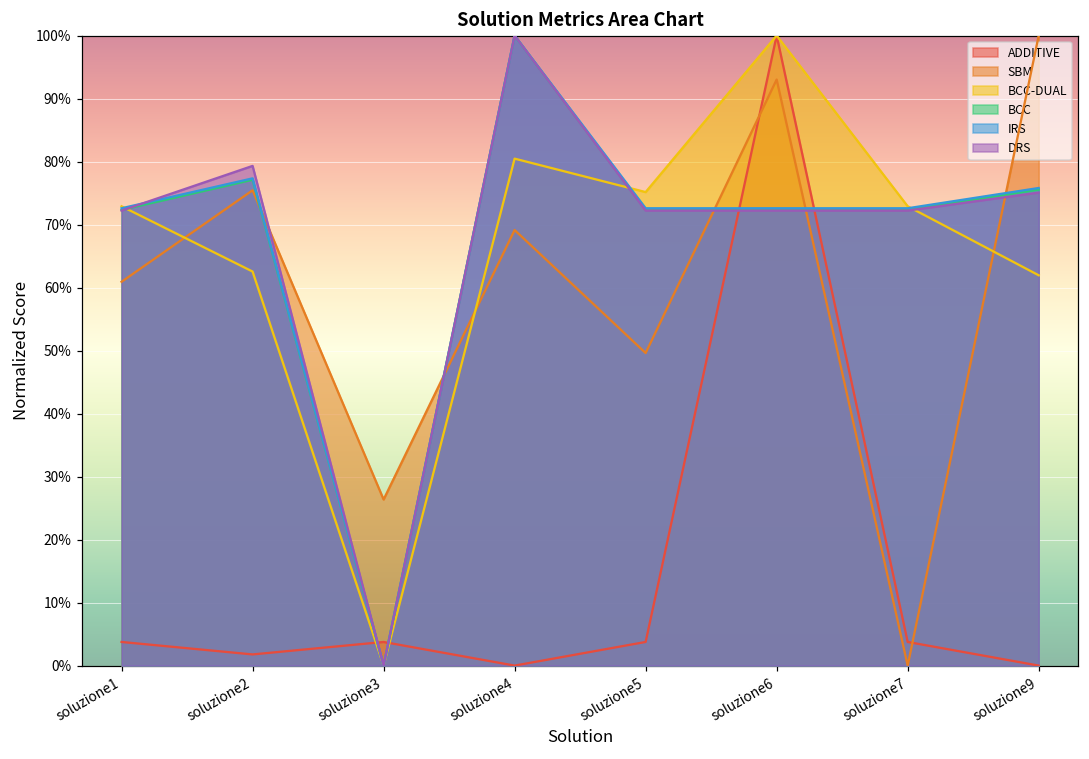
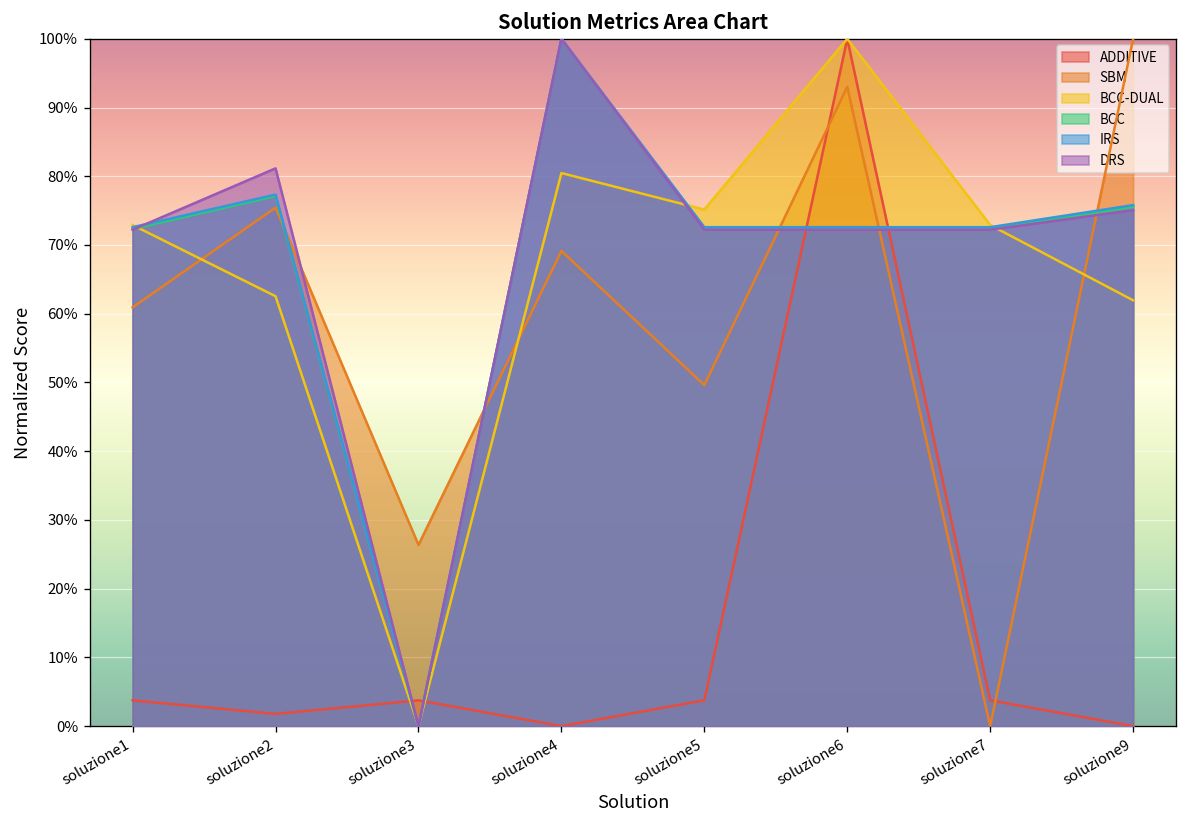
DRS, soluzione2: 79% -> 81%
